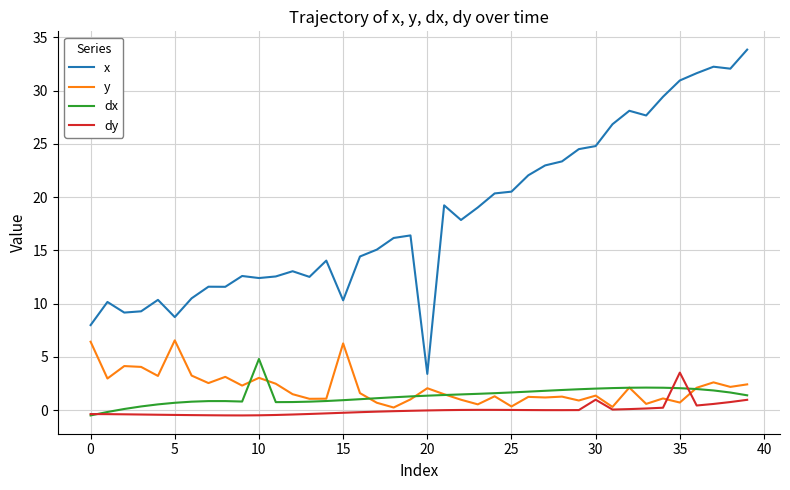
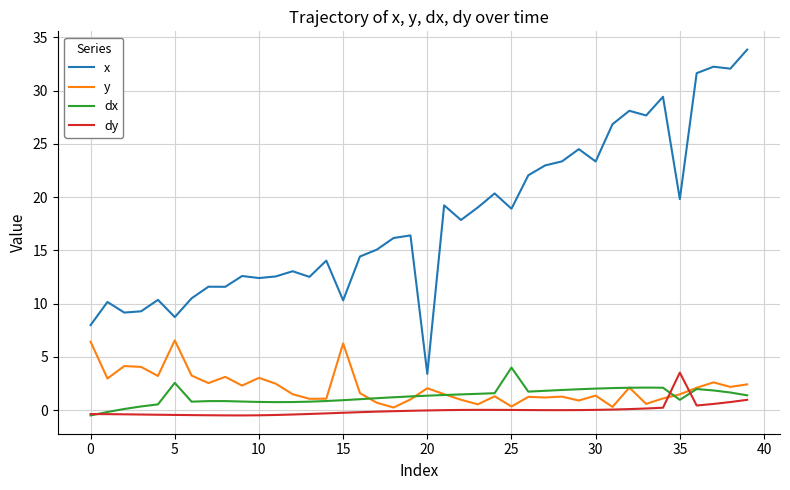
dx, 5: 0.7 -> 2.6
dx, 10: 4.8 -> 0.8
x, 25: 20.5 -> 18.9
dx, 25: 1.7 -> 4.0
x, 30: 24.8 -> 23.3
dy, 30: 1.0 -> 0.0
x, 35: 30.9 -> 19.8
y, 35: 0.7 -> 1.5
dx, 35: 2.1 -> 1.0
